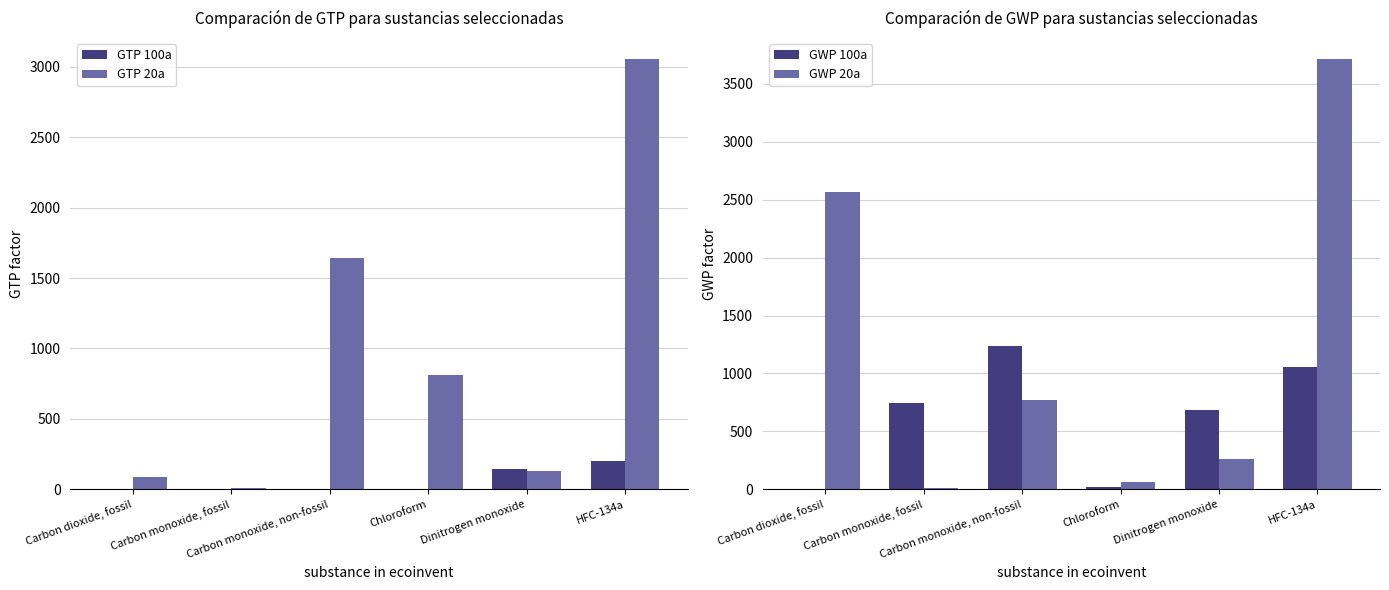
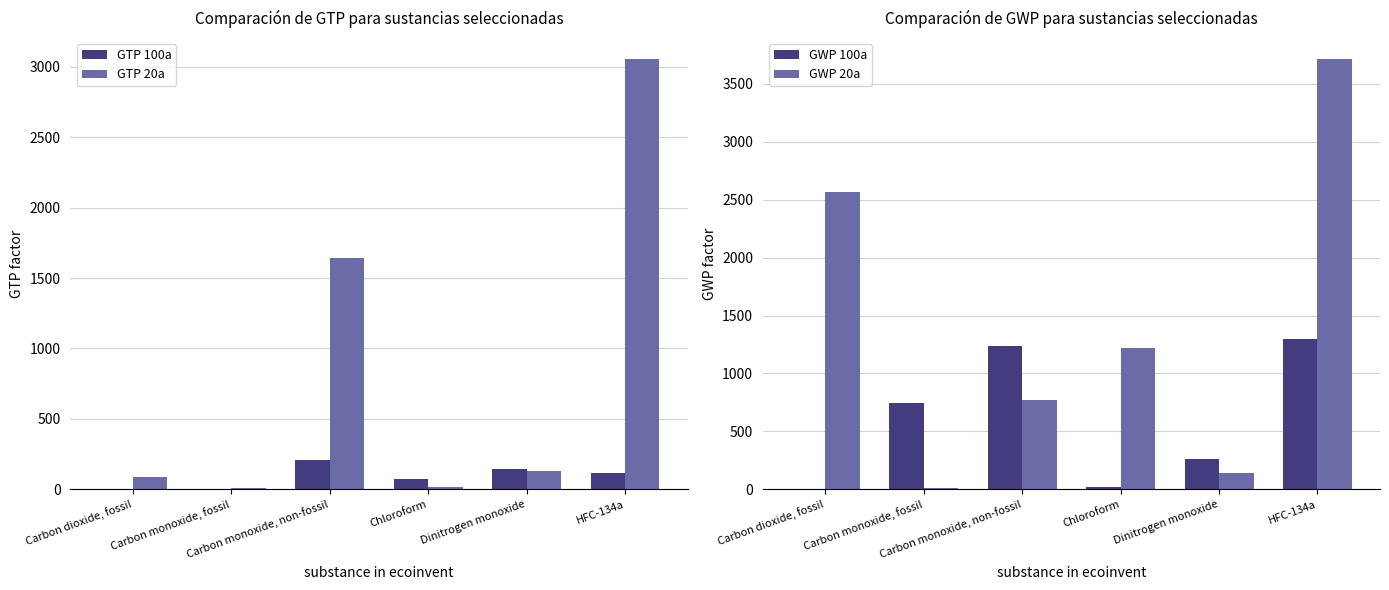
Comparación de GTP para sustancias seleccionadas, GTP 100a, Carbon monoxide, non-fossil: 0 -> 210
Comparación de GTP para sustancias seleccionadas, GTP 100a, Chloroform: 0 -> 70
Comparación de GTP para sustancias seleccionadas, GTP 20a, Chloroform: 810 -> 20
Comparación de GTP para sustancias seleccionadas, GTP 100a, HFC-134a: 200 -> 110
Comparación de GWP para sustancias seleccionadas, GWP 20a, Chloroform: 60 -> 1220
Comparación de GWP para sustancias seleccionadas, GWP 100a, Dinitrogen monoxide: 680 -> 260
Comparación de GWP para sustancias seleccionadas, GWP 20a, Dinitrogen monoxide: 260 -> 140
Comparación de GWP para sustancias seleccionadas, GWP 100a, HFC-134a: 1050 -> 1300
